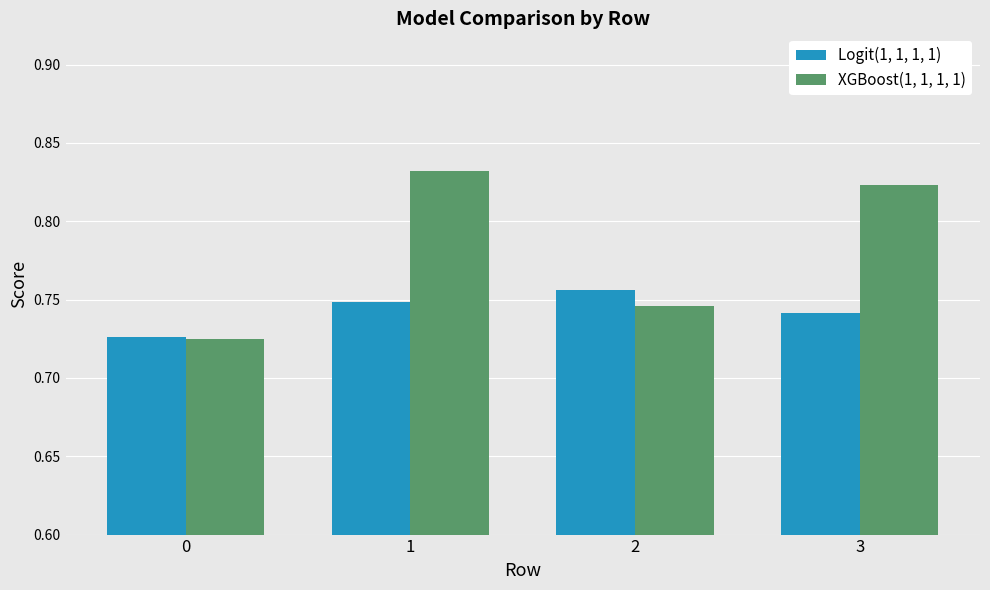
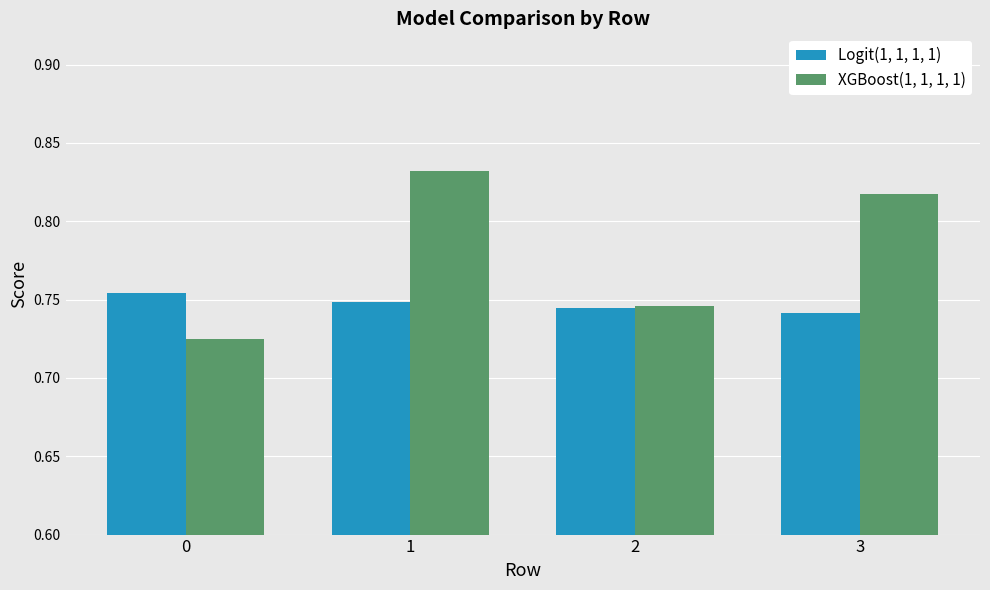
Logit(1, 1, 1, 1), 0: 0.726 -> 0.754
Logit(1, 1, 1, 1), 2: 0.756 -> 0.745
XGBoost(1, 1, 1, 1), 3: 0.823 -> 0.817
